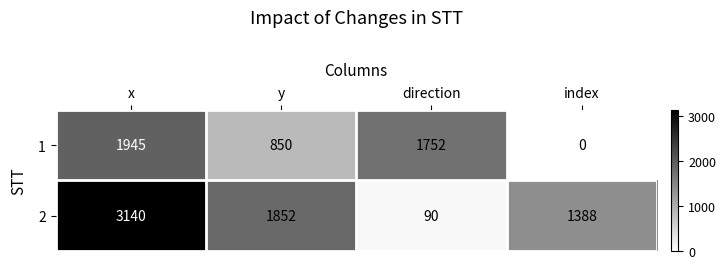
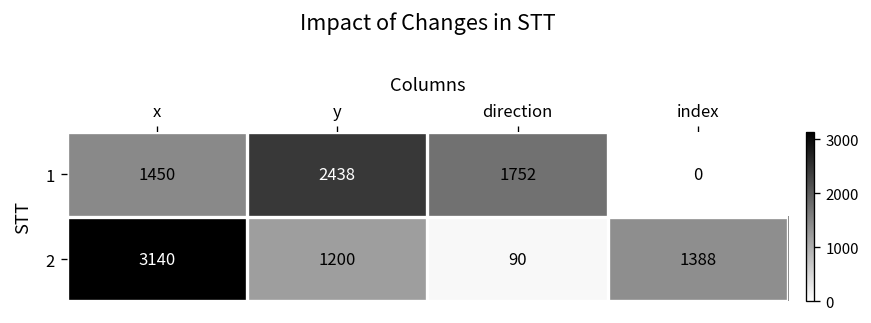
1, x: 1945 -> 1450
1, y: 850 -> 2438
2, y: 1852 -> 1200
